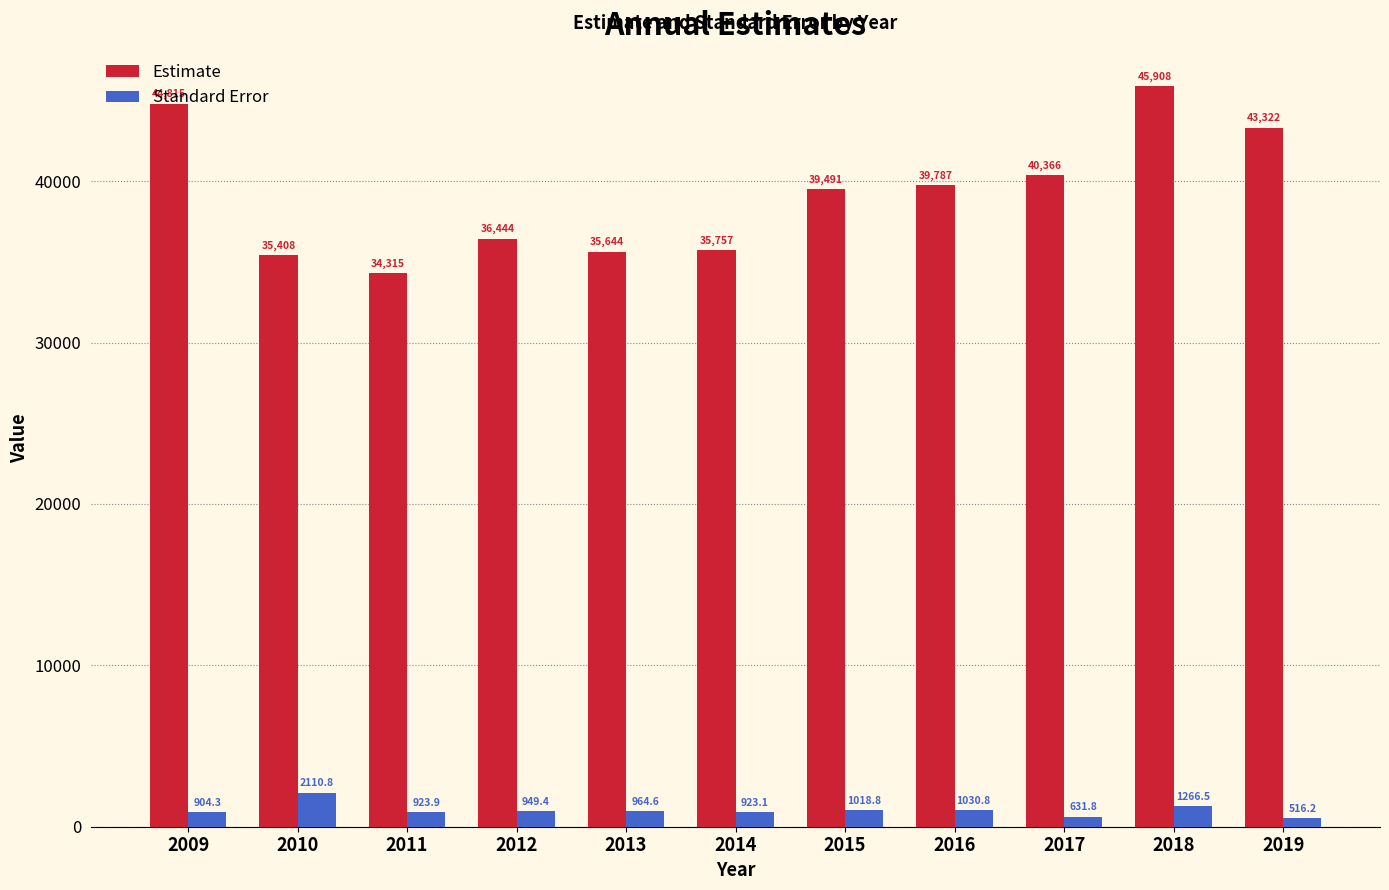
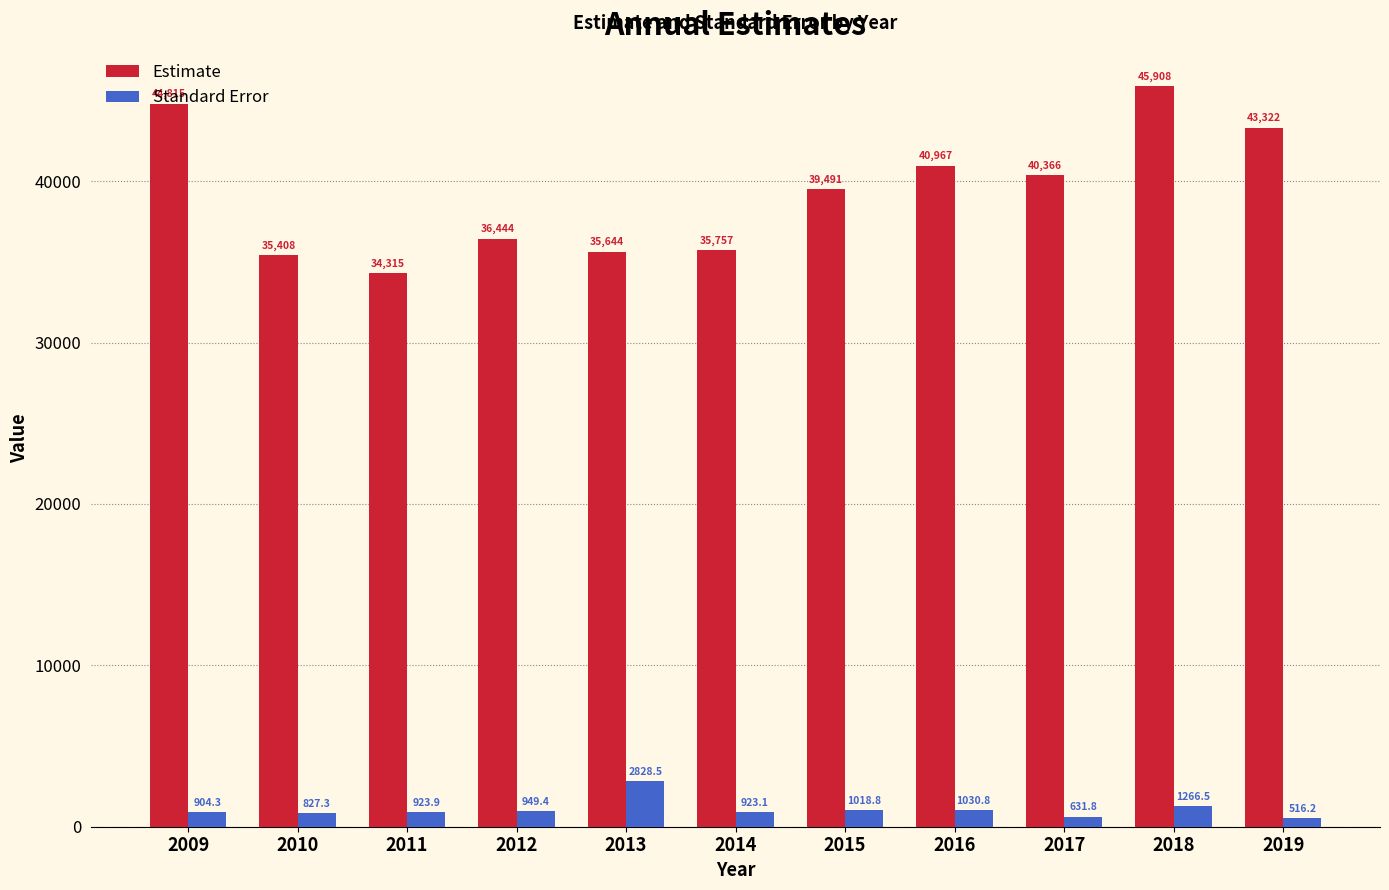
Standard Error, 2010: 2110.8 -> 827.3
Standard Error, 2013: 964.6 -> 2828.5
Estimate, 2016: 39,787 -> 40,967
